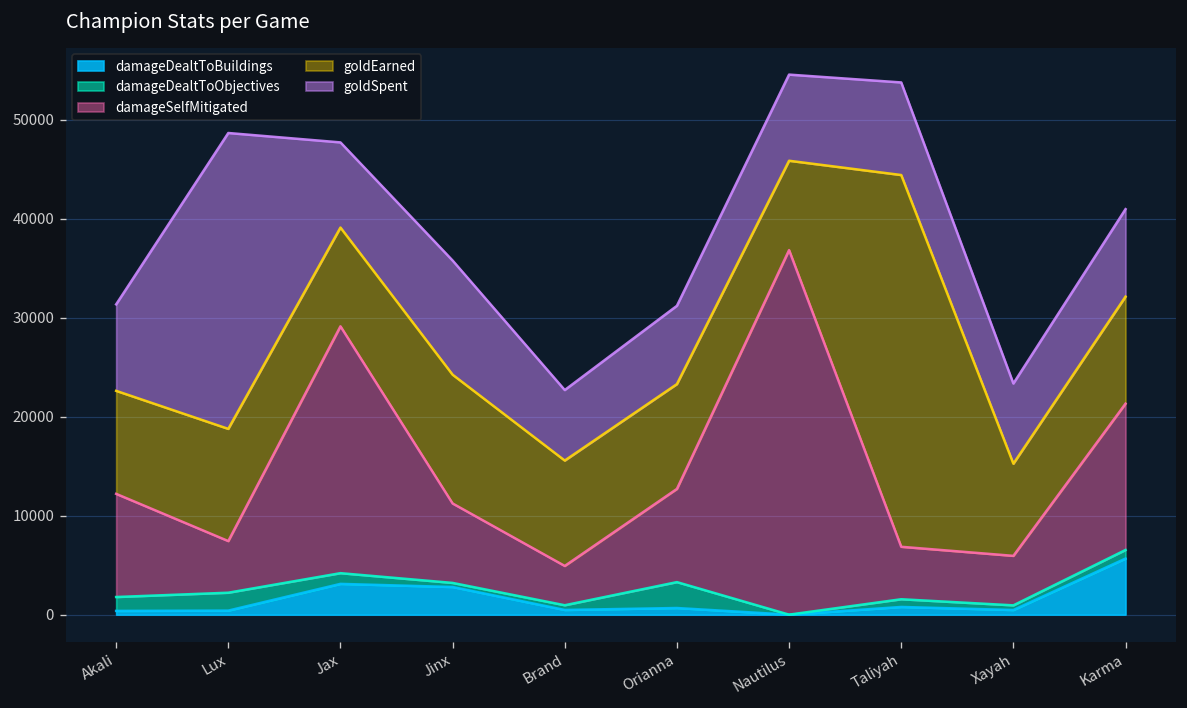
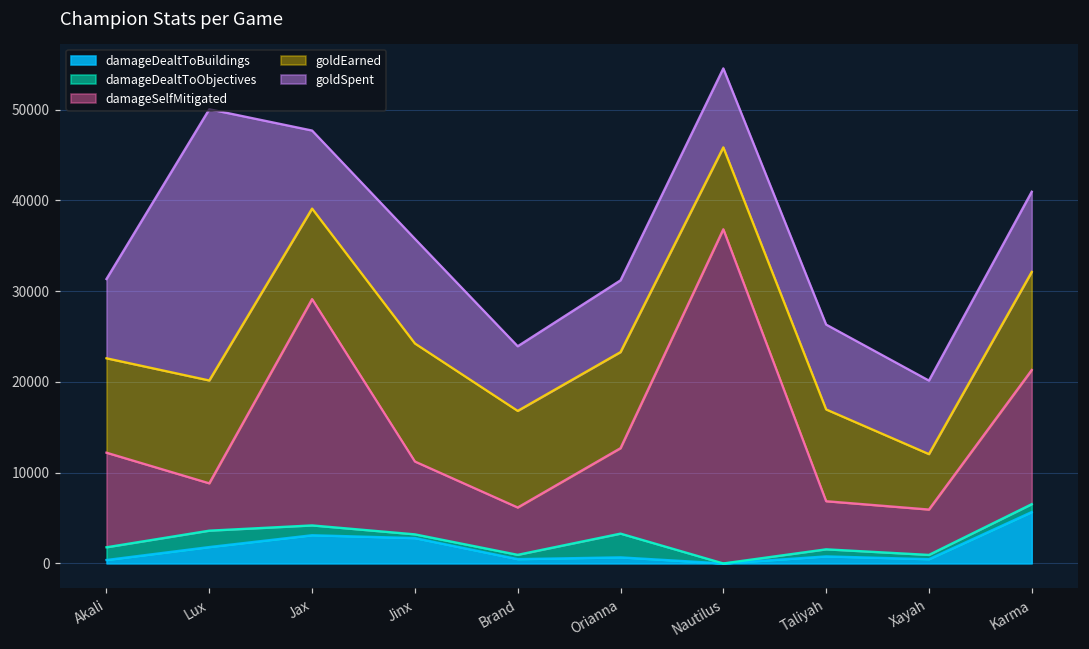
damageDealtToBuildings, Lux: 0 -> 2000
damageSelfMitigated, Brand: 4000 -> 5000
goldEarned, Taliyah: 38000 -> 10000
goldEarned, Xayah: 9000 -> 6000
